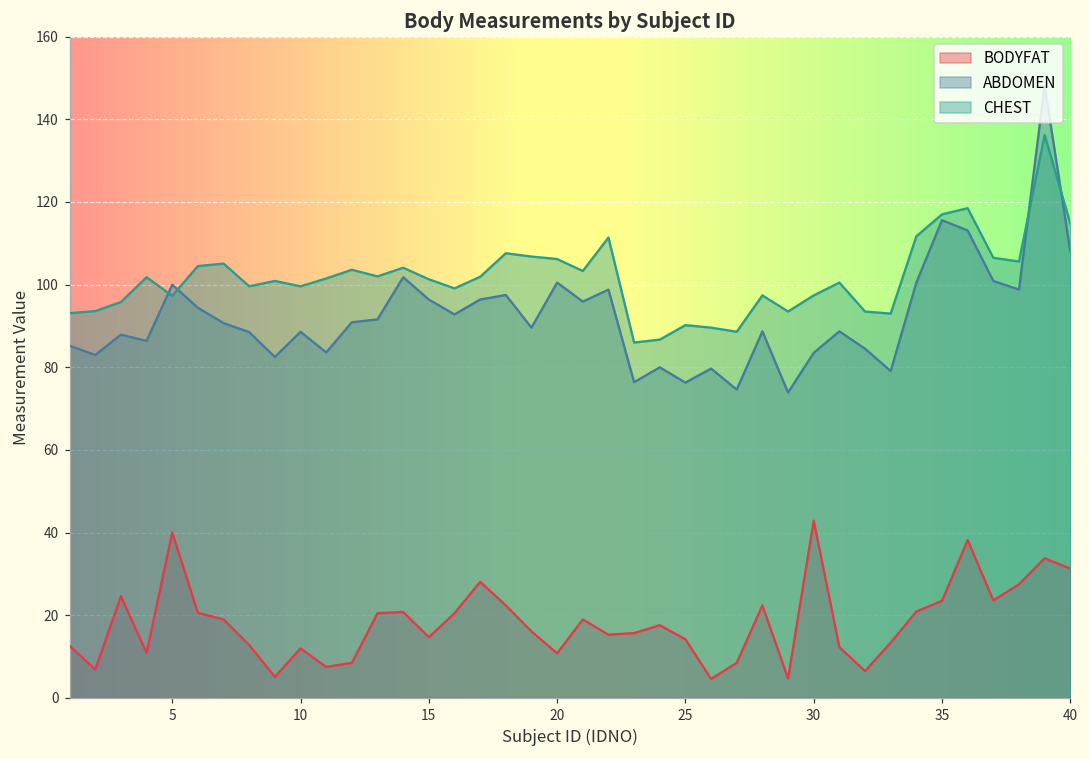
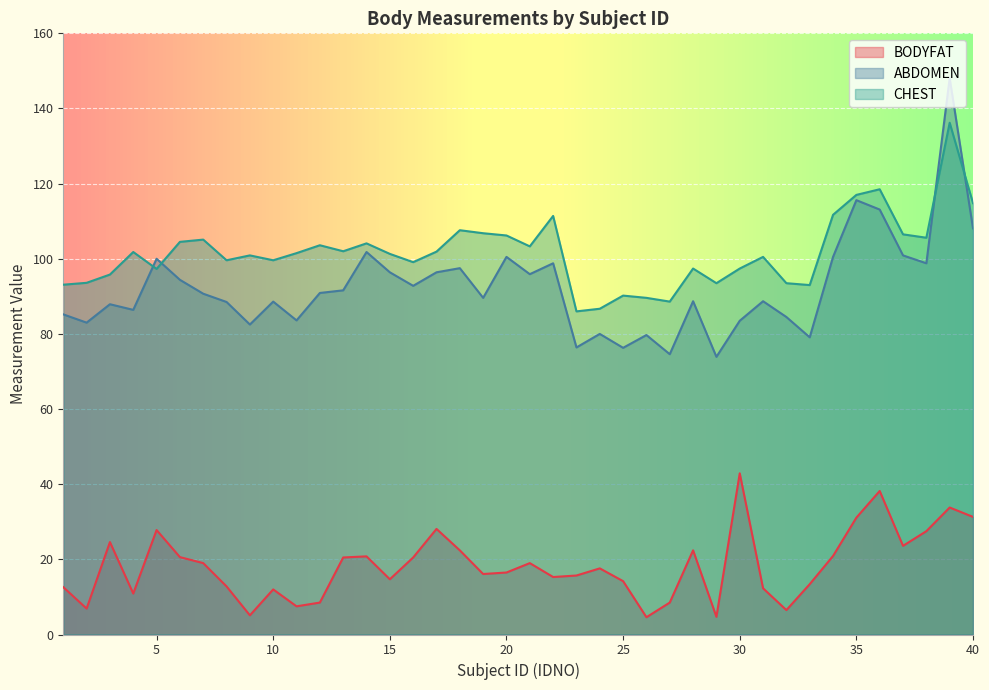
BODYFAT, 5: 40 -> 28
BODYFAT, 20: 11 -> 17
BODYFAT, 35: 24 -> 31
